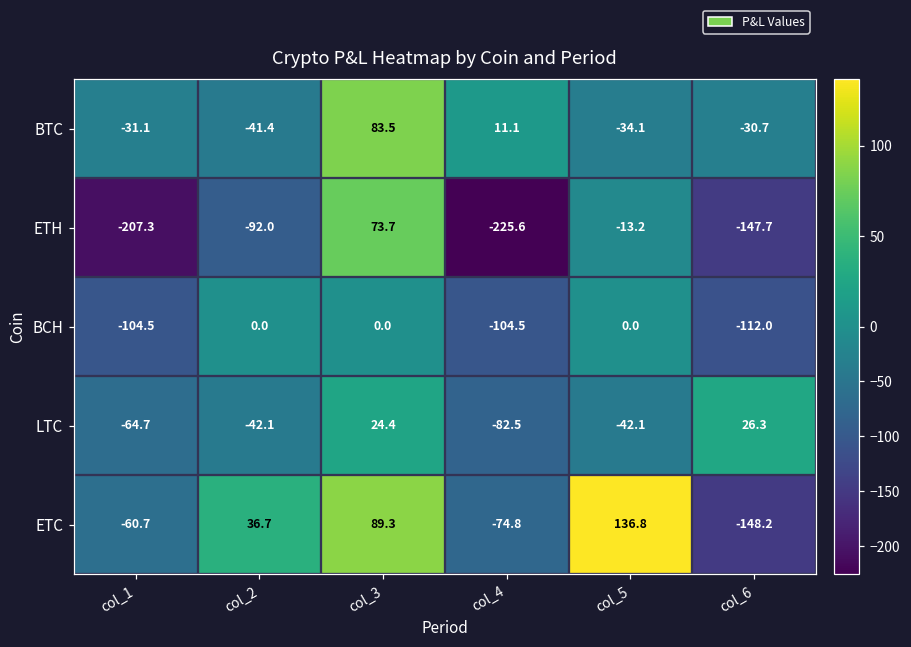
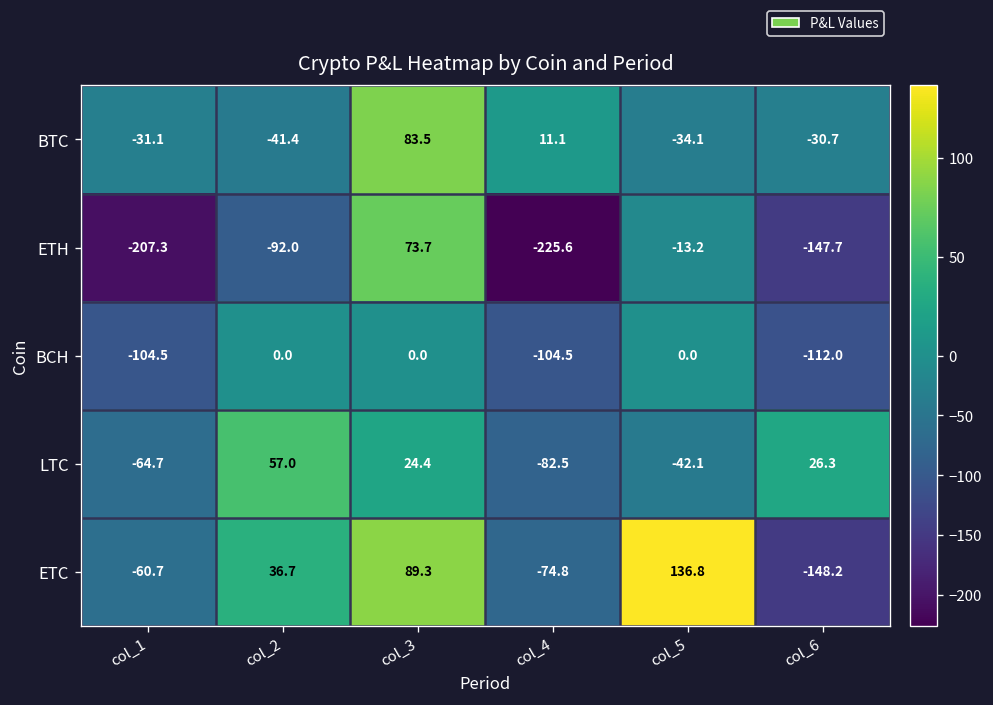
LTC, col_2: -42.1 -> 57.0
